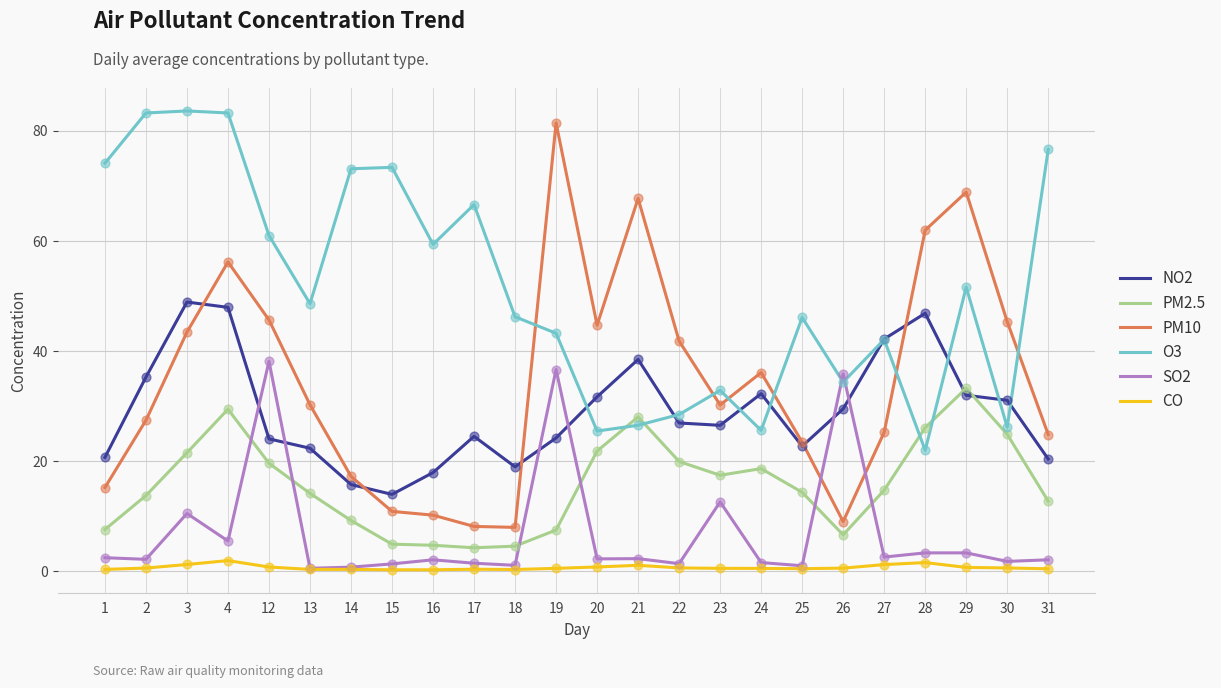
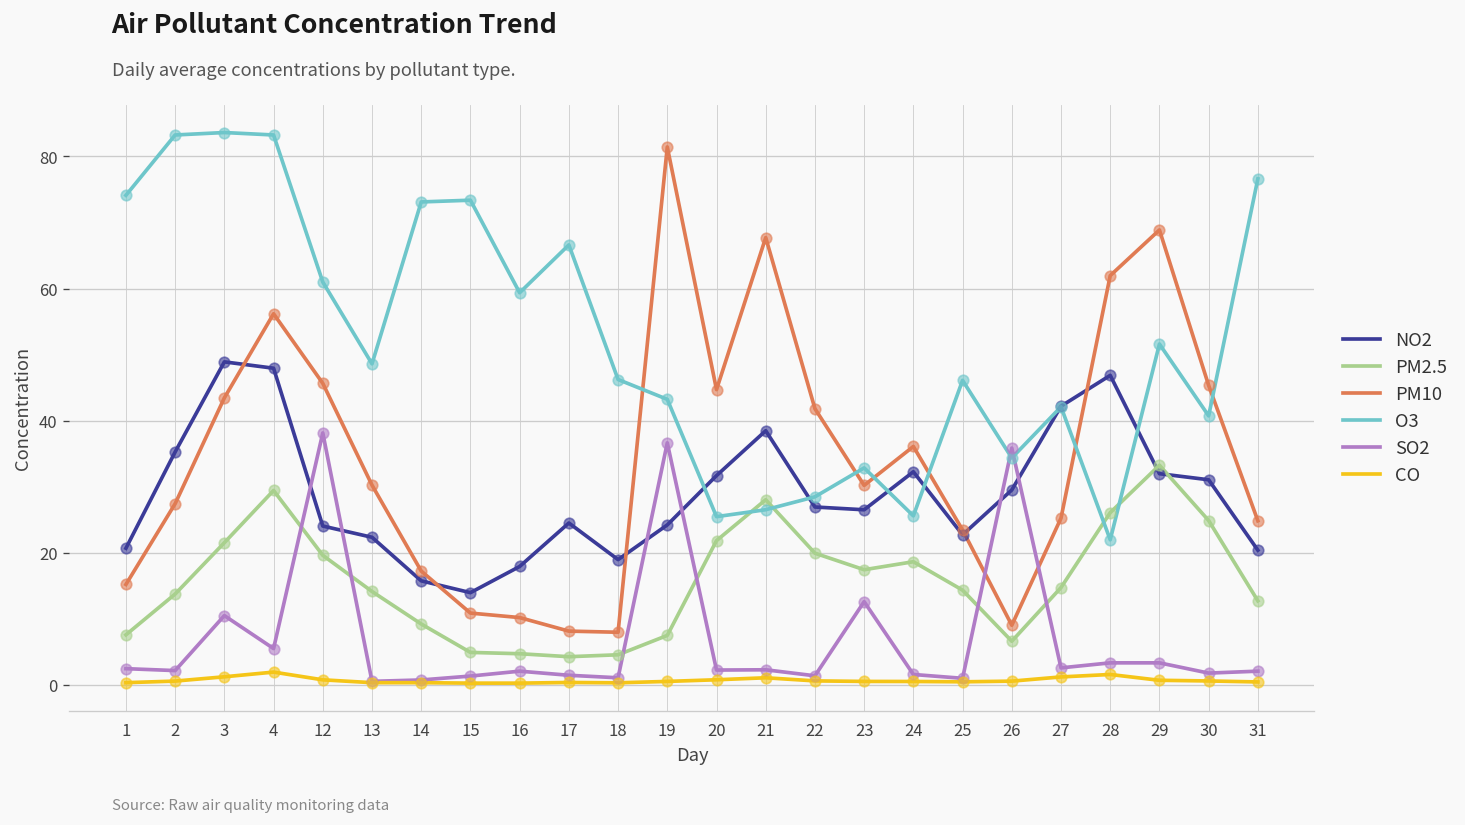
O3, 30: 26 -> 41
